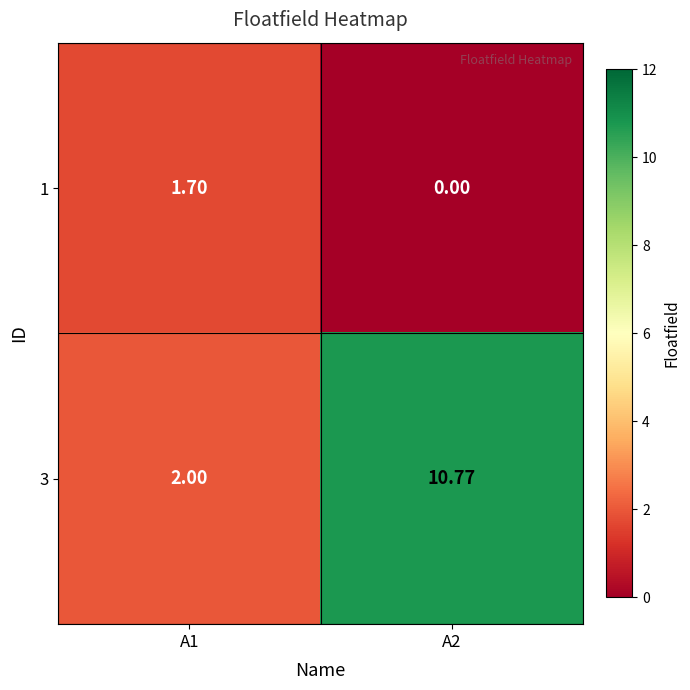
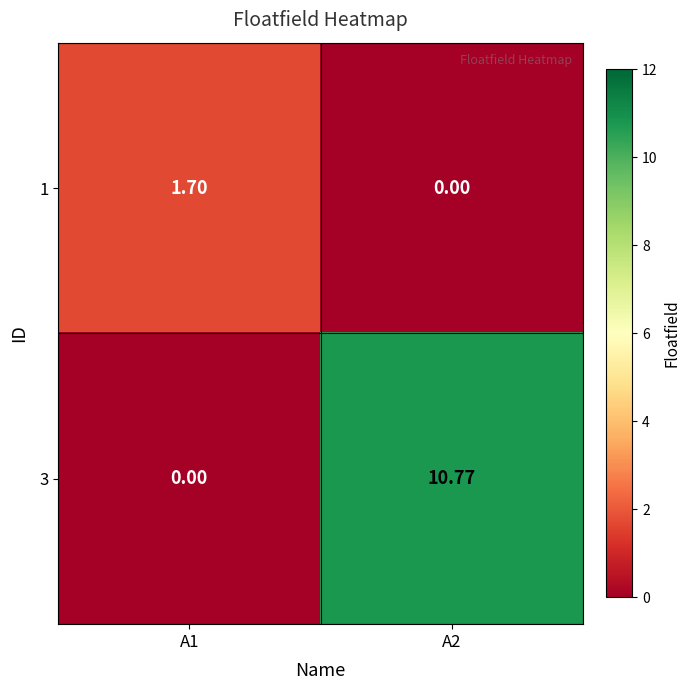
3, A1: 2.00 -> 0.00
